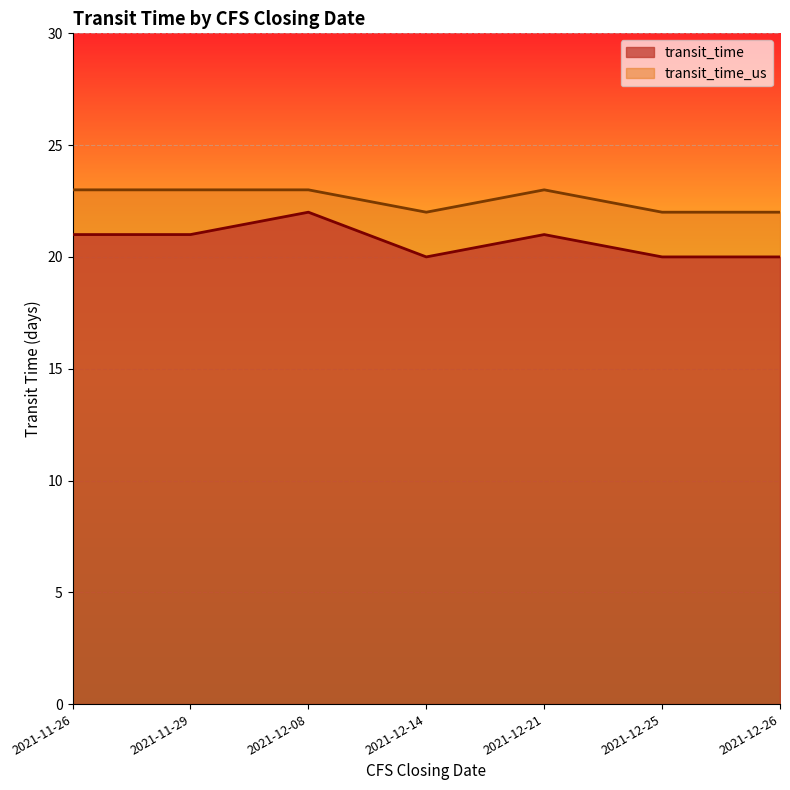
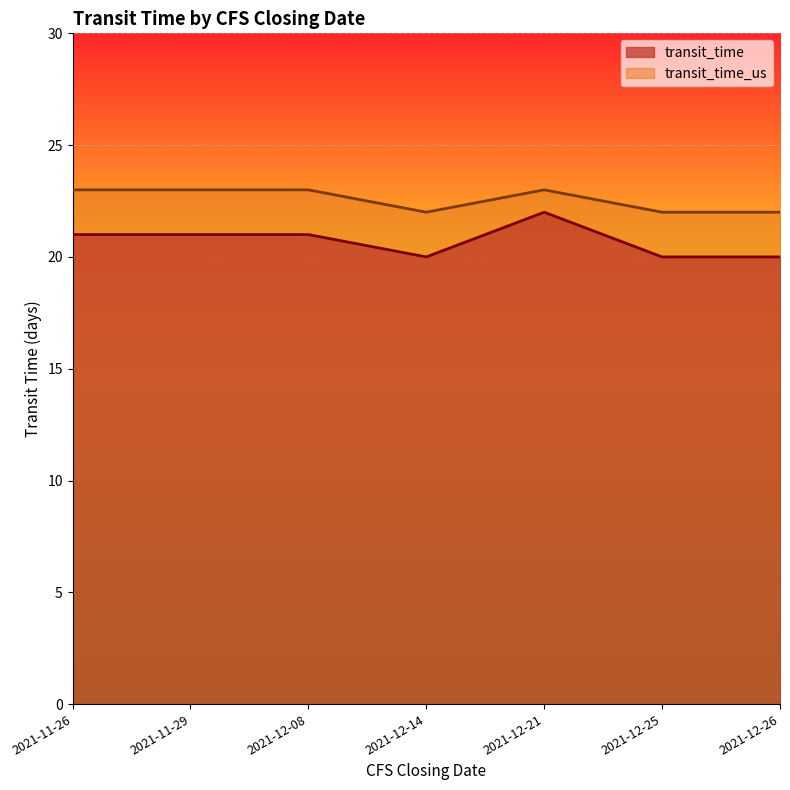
transit_time, 2021-12-08: 22 -> 21
transit_time, 2021-12-21: 21 -> 22
